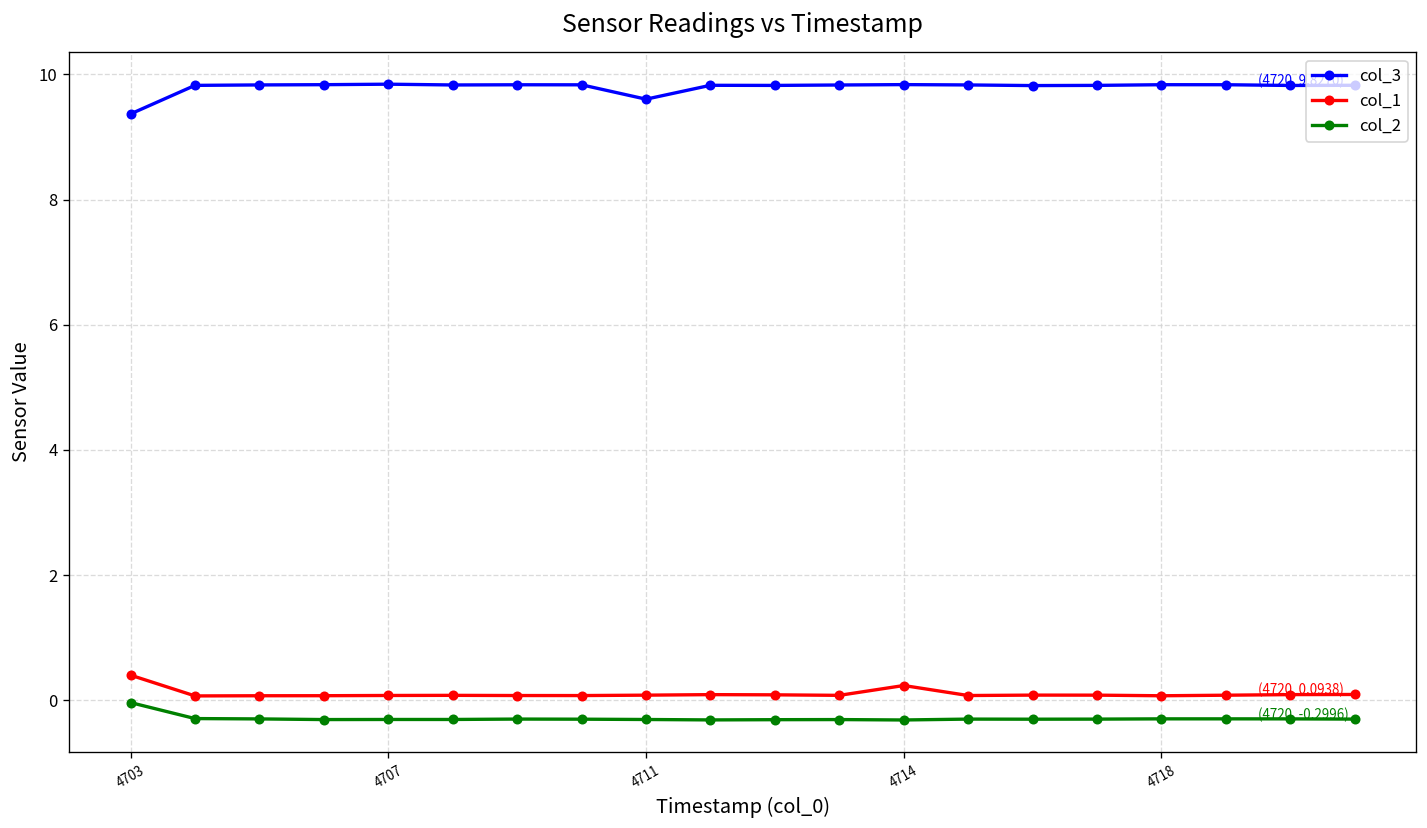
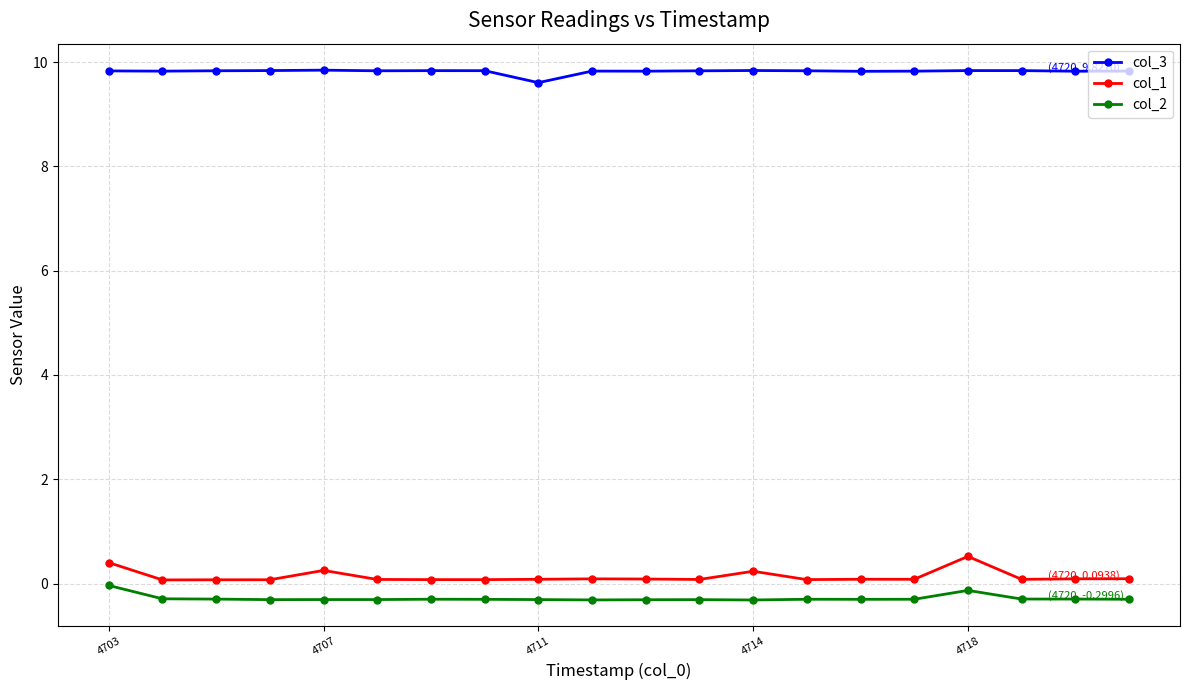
col_3, 4703: 9.4 -> 9.8
col_1, 4707: 0.1 -> 0.3
col_1, 4718: 0.1 -> 0.5
col_2, 4718: -0.3 -> -0.1
